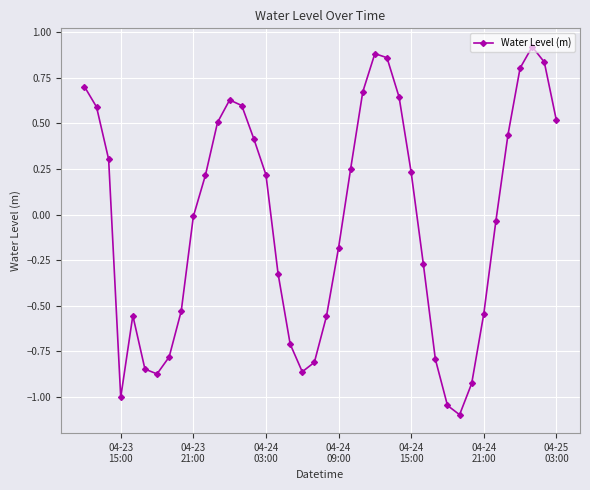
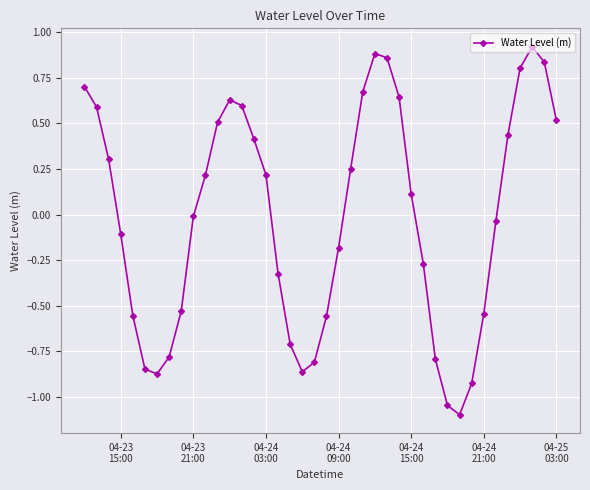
04-23 15:00: -1.00 -> -0.11
04-24 15:00: 0.23 -> 0.11
